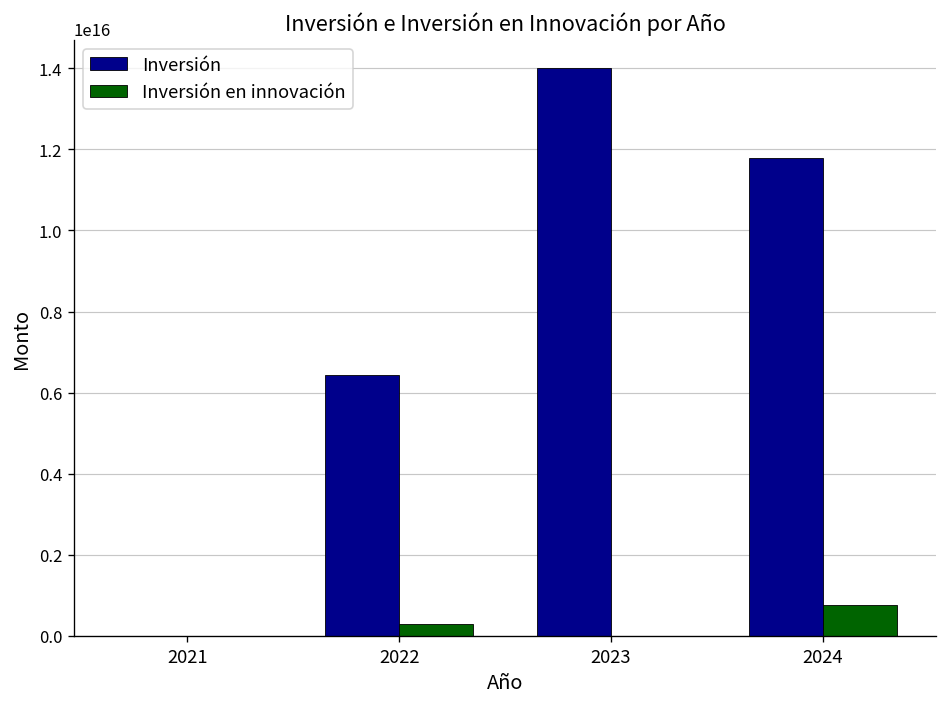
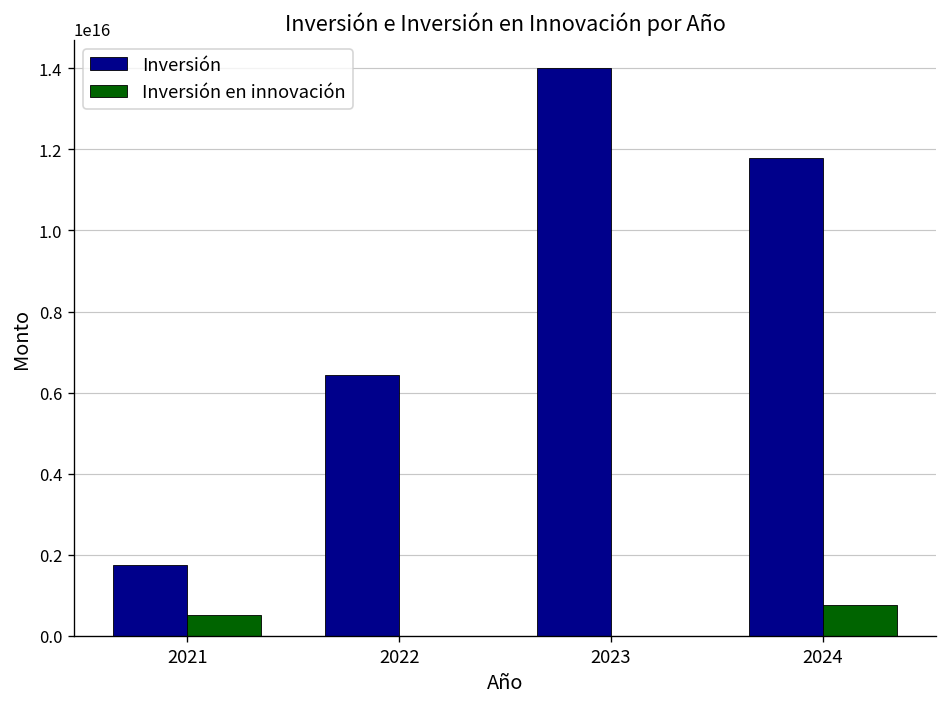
Inversión, 2021: 0 -> 1800000000000000
Inversión en innovación, 2021: 0 -> 500000000000000
Inversión en innovación, 2022: 300000000000000 -> 0
